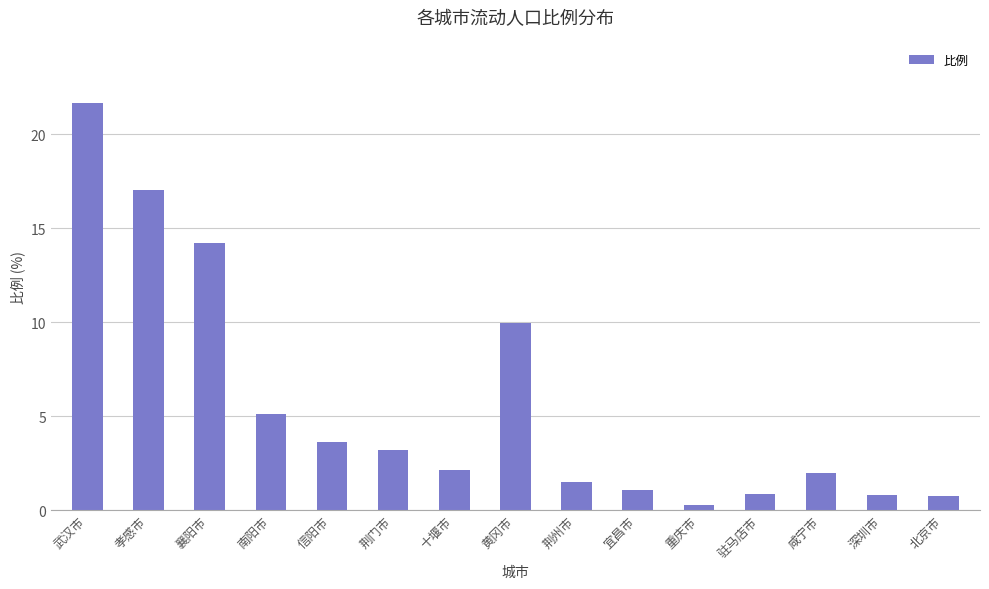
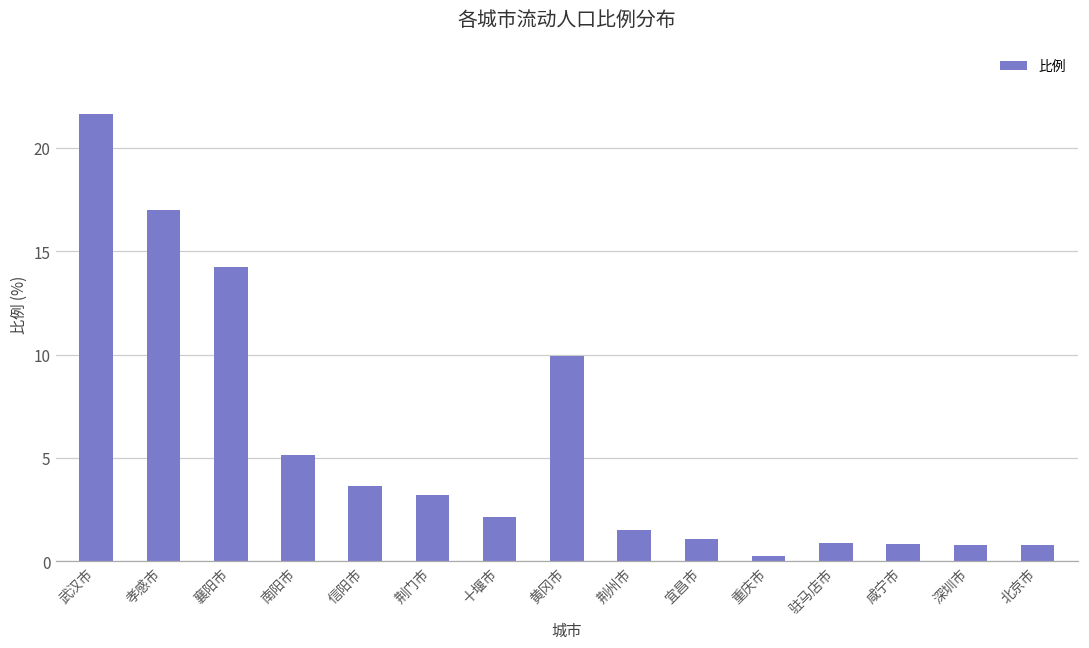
咸宁市: 2.0 -> 0.8
